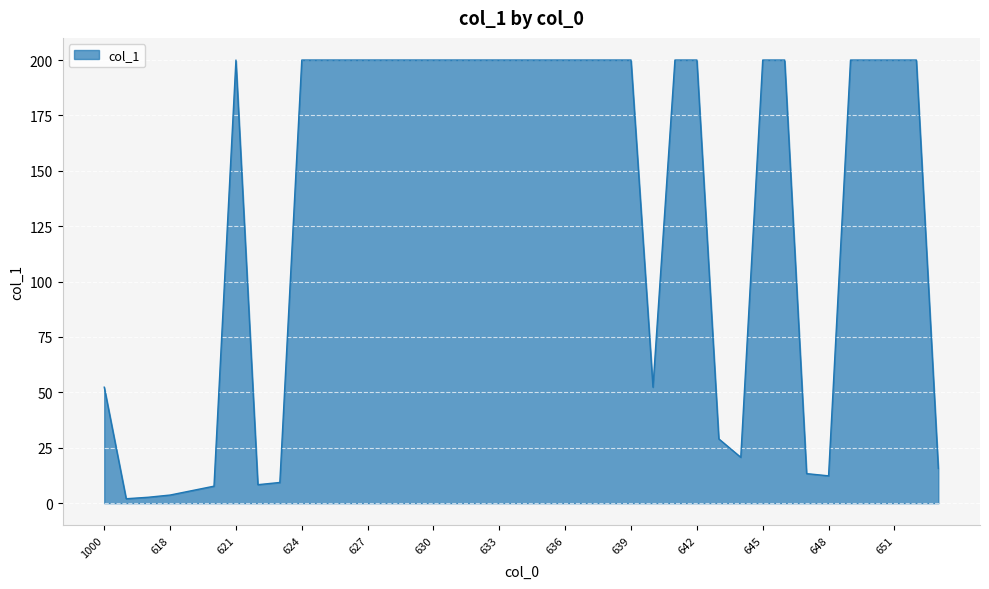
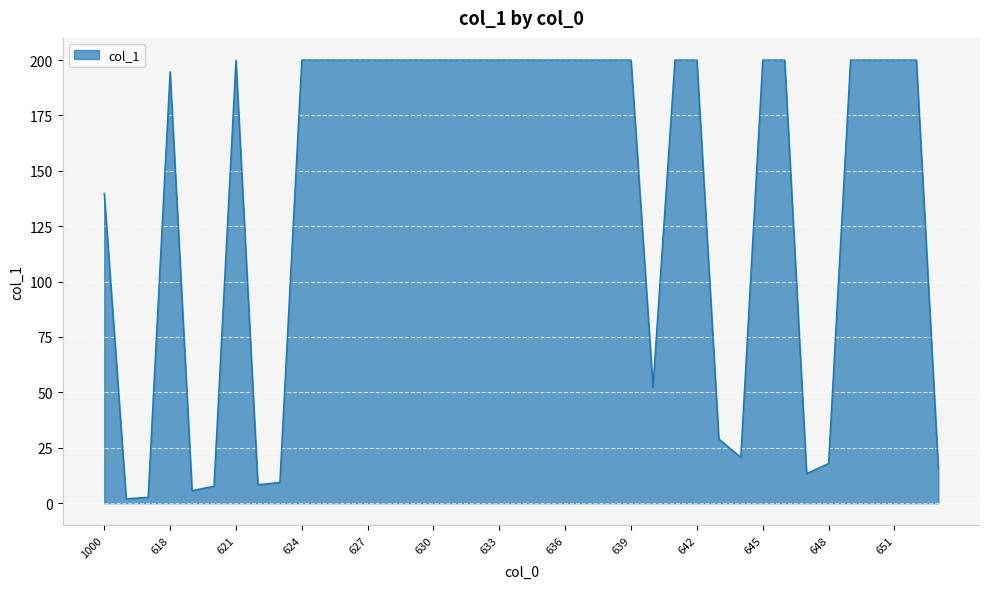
1000: 52 -> 140
618: 4 -> 195
648: 12 -> 18
